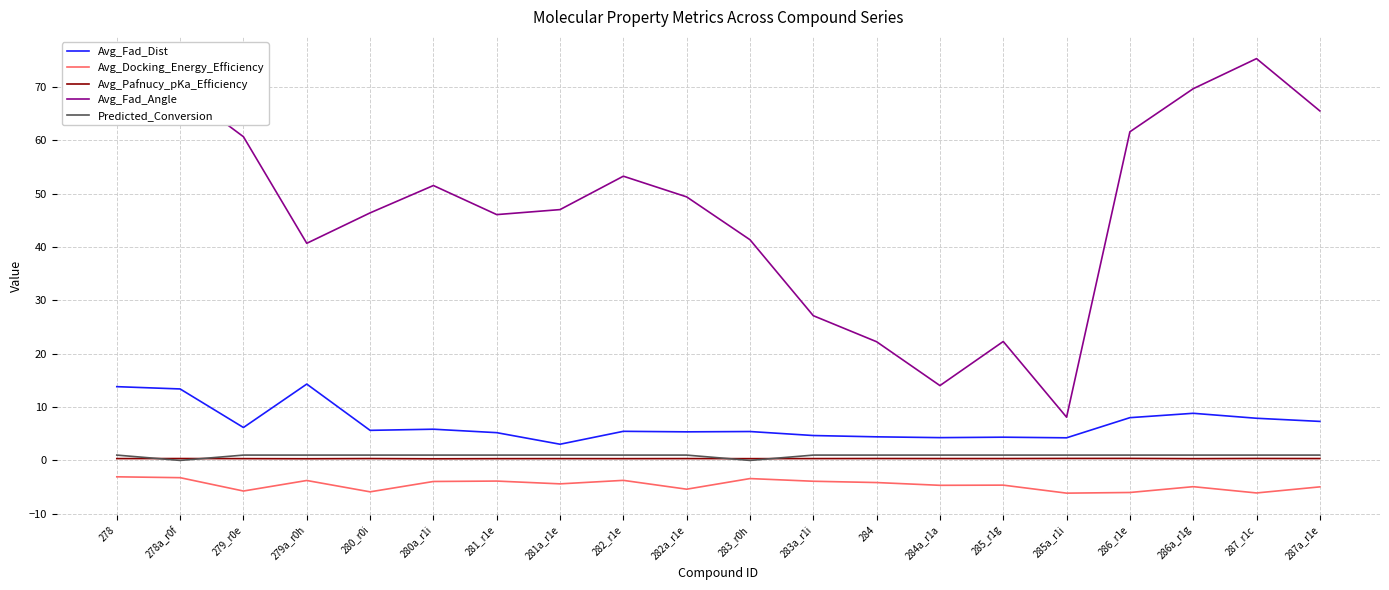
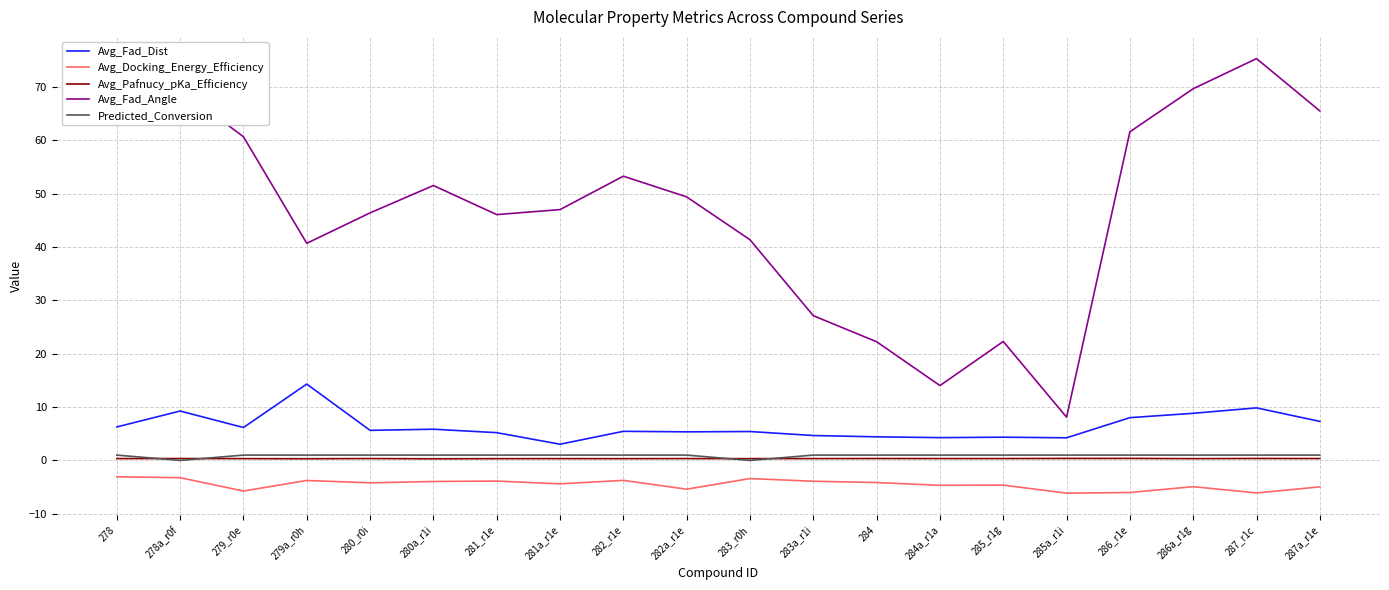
Avg_Fad_Dist, 278: 14 -> 6
Avg_Fad_Dist, 278a_r0f: 13 -> 9
Avg_Docking_Energy_Efficiency, 280_r0i: -6 -> -4
Avg_Fad_Dist, 287_r1c: 8 -> 10
